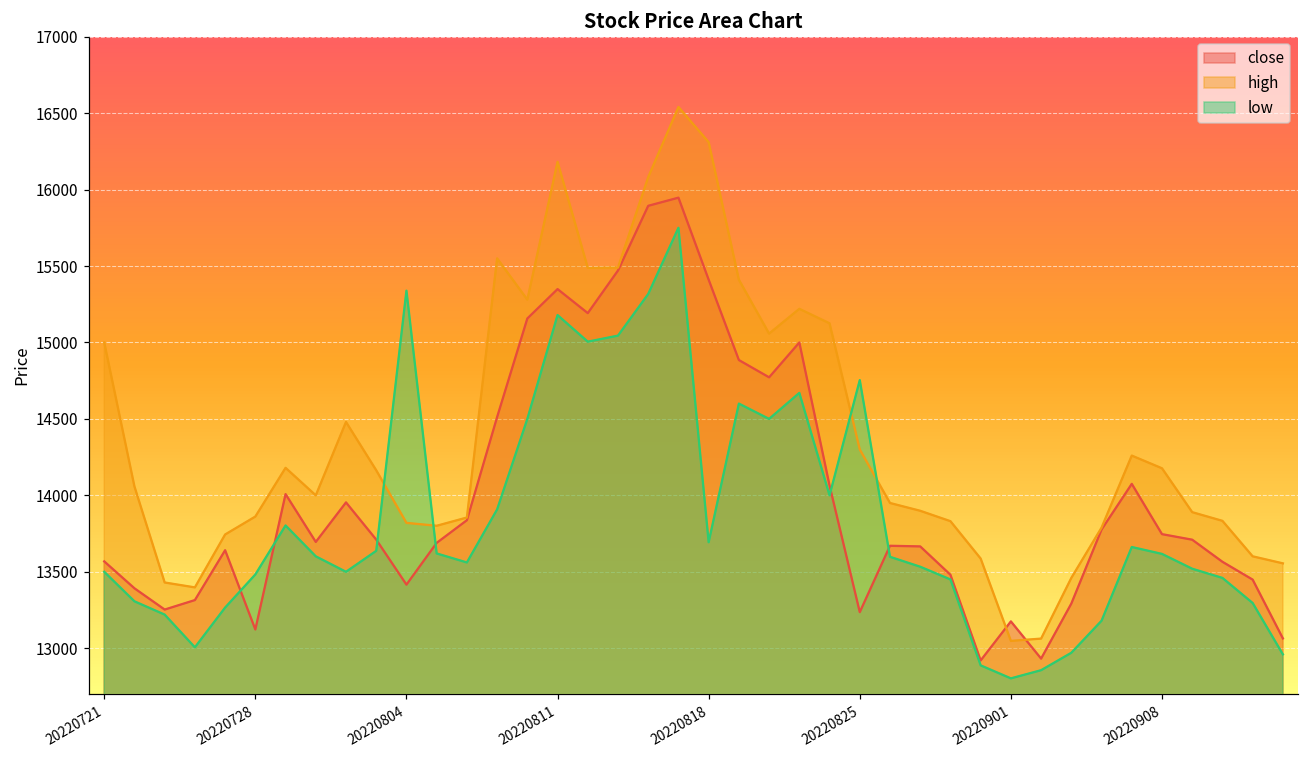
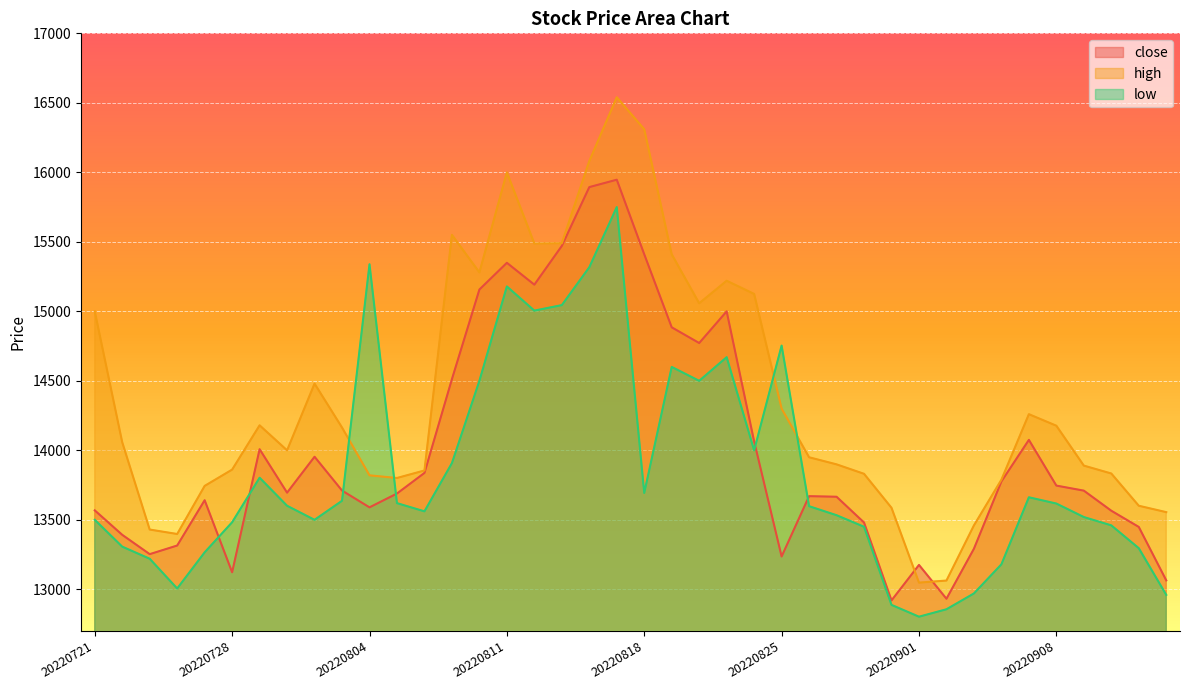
close, 20220804: 13420 -> 13590
high, 20220811: 16180 -> 16000
